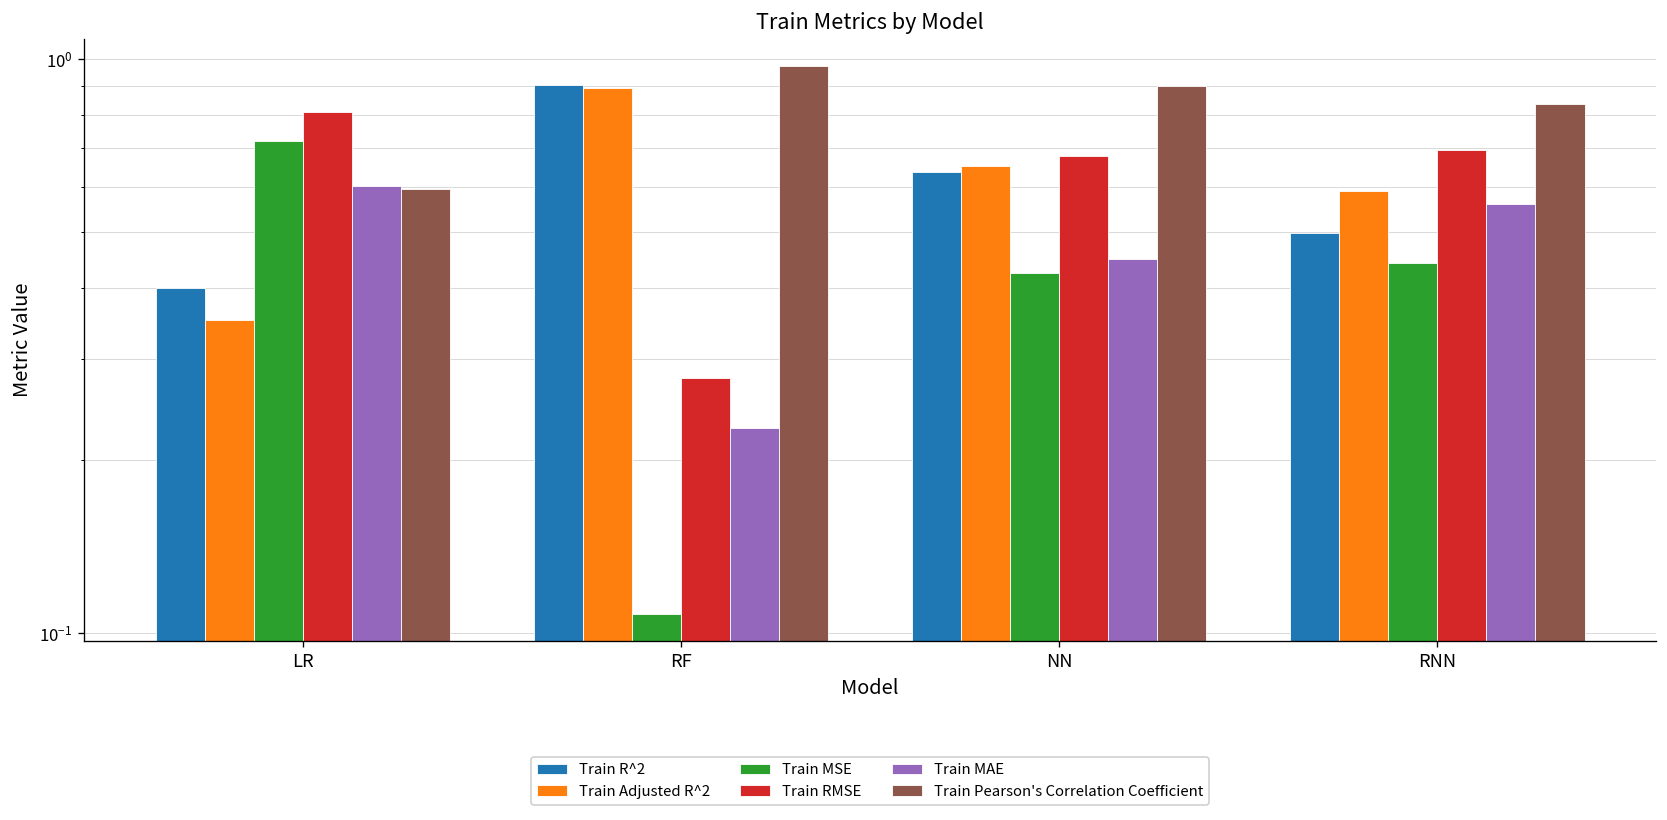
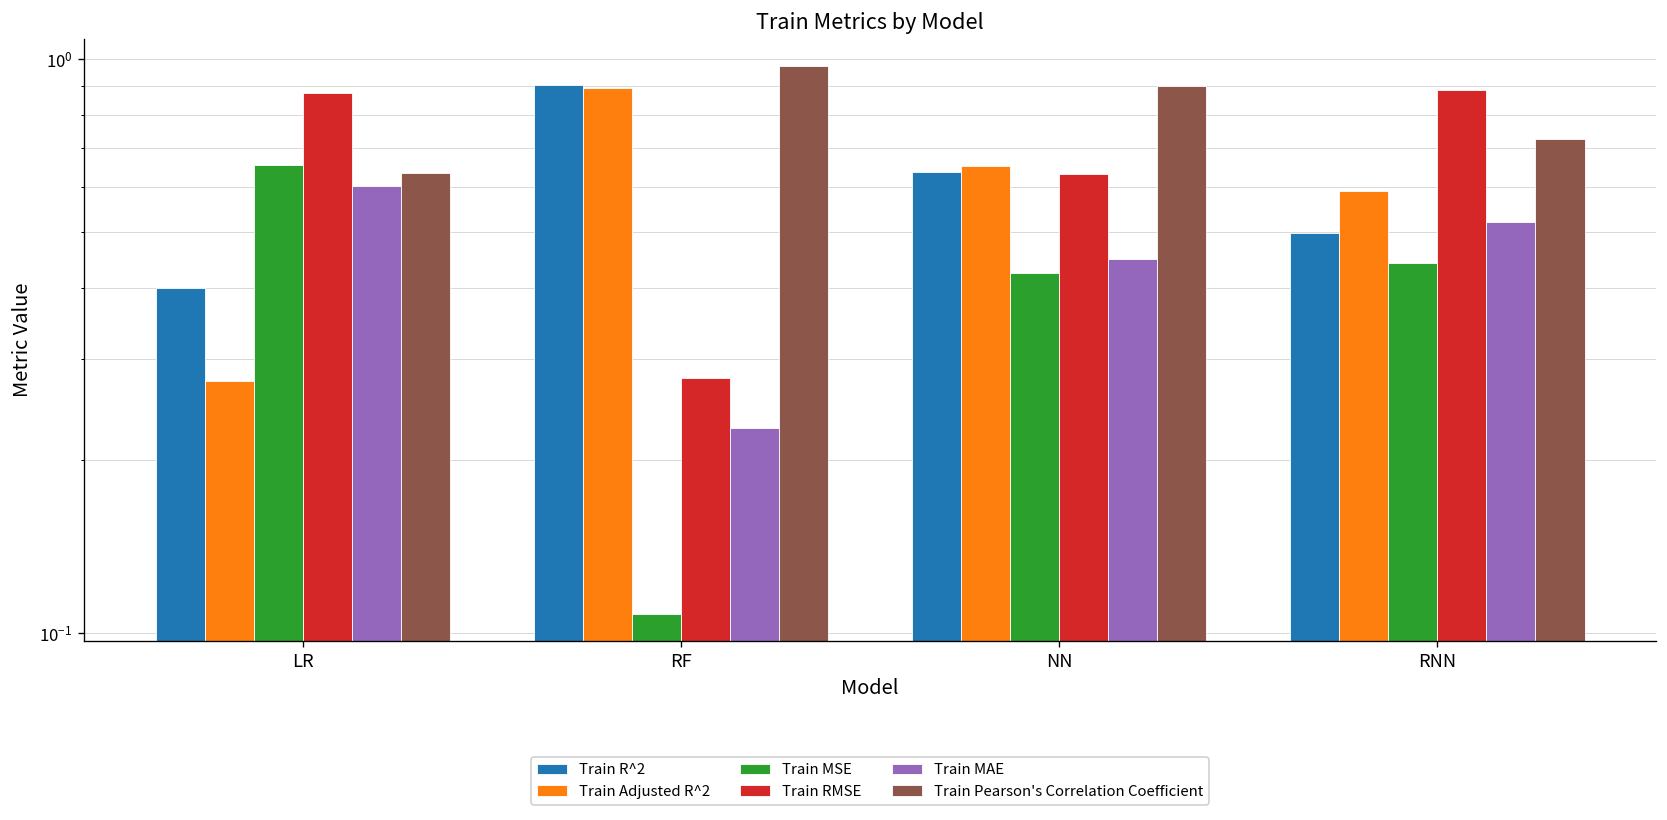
Train Adjusted R^2, LR: 0.35 -> 0.28
Train MSE, LR: 0.72 -> 0.66
Train RMSE, LR: 0.81 -> 0.87
Train Pearson's Correlation Coefficient, LR: 0.59 -> 0.63
Train RMSE, NN: 0.68 -> 0.63
Train RMSE, RNN: 0.69 -> 0.88
Train MAE, RNN: 0.56 -> 0.52
Train Pearson's Correlation Coefficient, RNN: 0.84 -> 0.73
